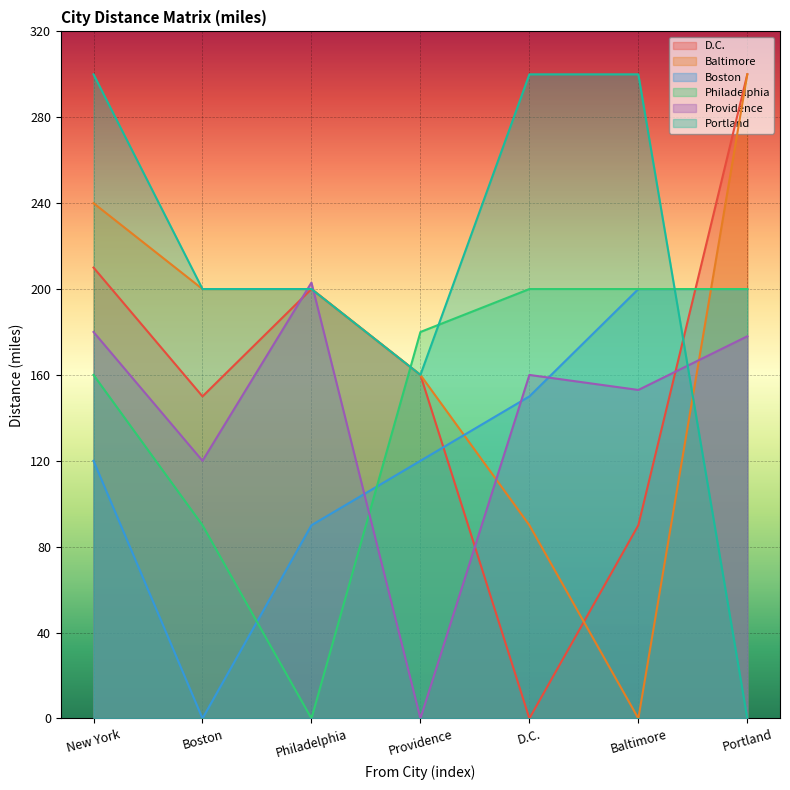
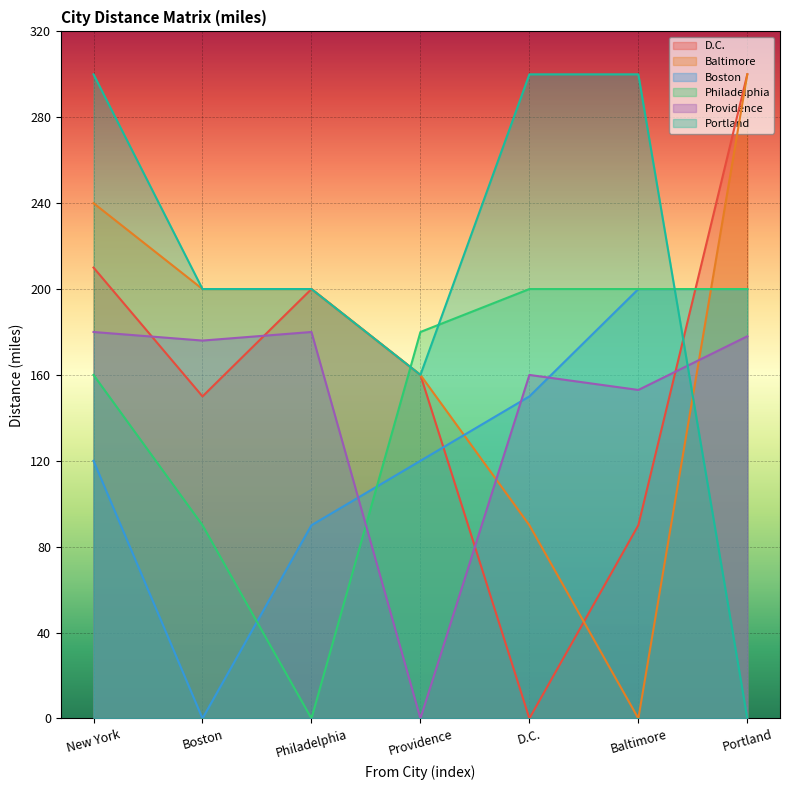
Providence, Boston: 120 -> 176
Providence, Philadelphia: 203 -> 180
